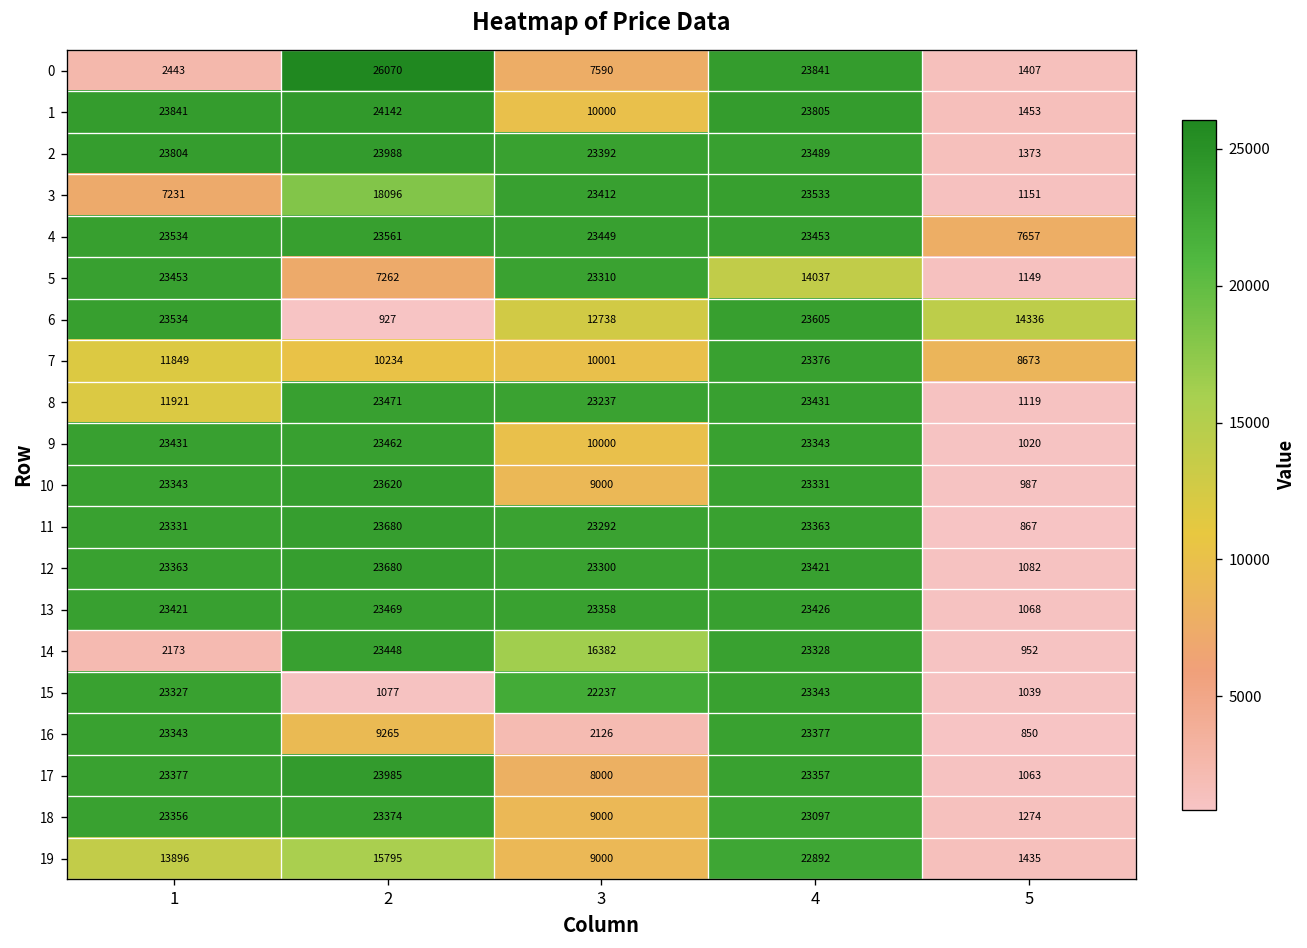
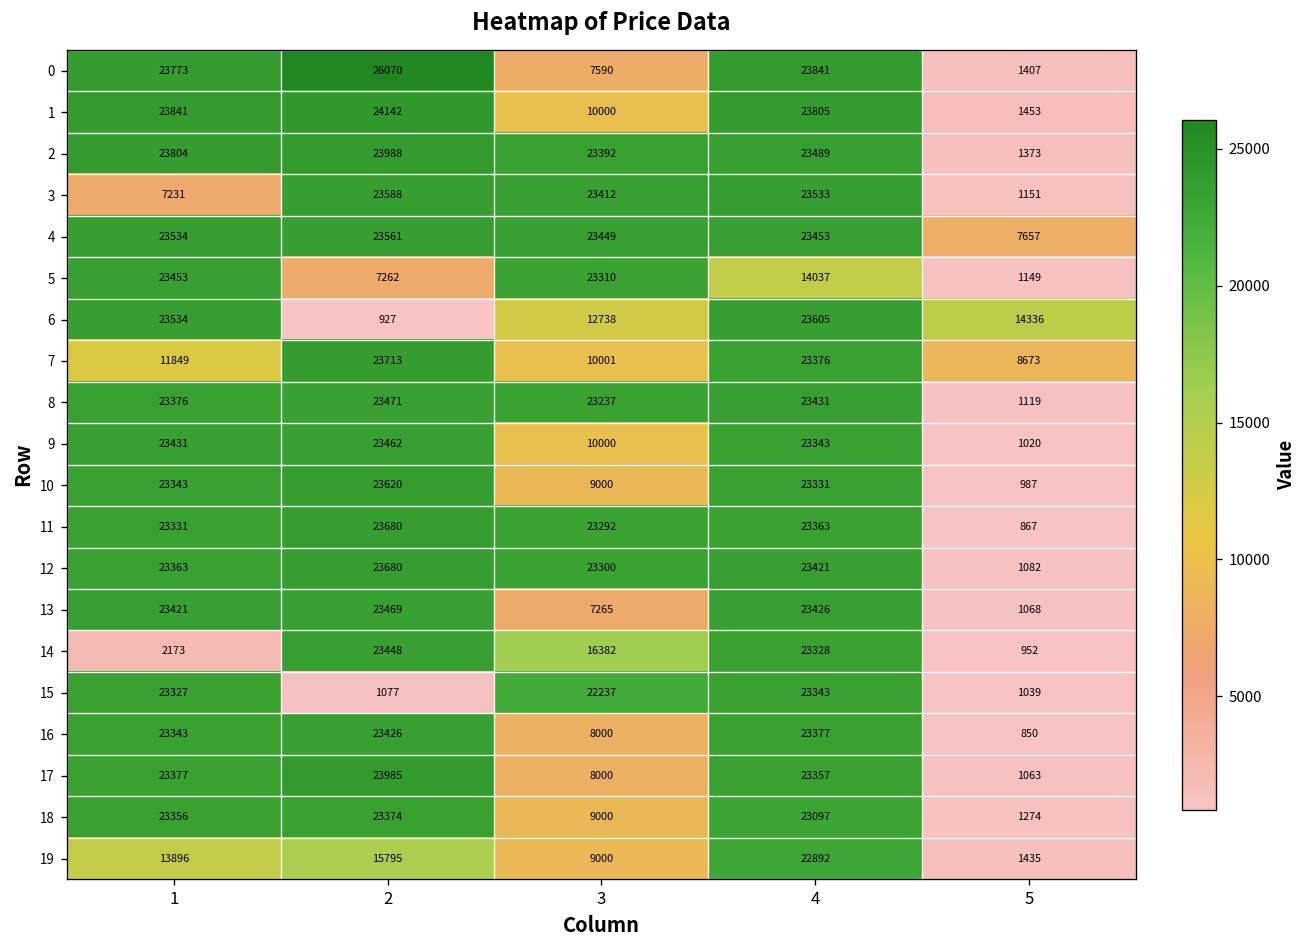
0, 1: 2443 -> 23773
3, 2: 18096 -> 23588
7, 2: 10234 -> 23713
8, 1: 11921 -> 23376
13, 3: 23358 -> 7265
16, 2: 9265 -> 23426
16, 3: 2126 -> 8000
